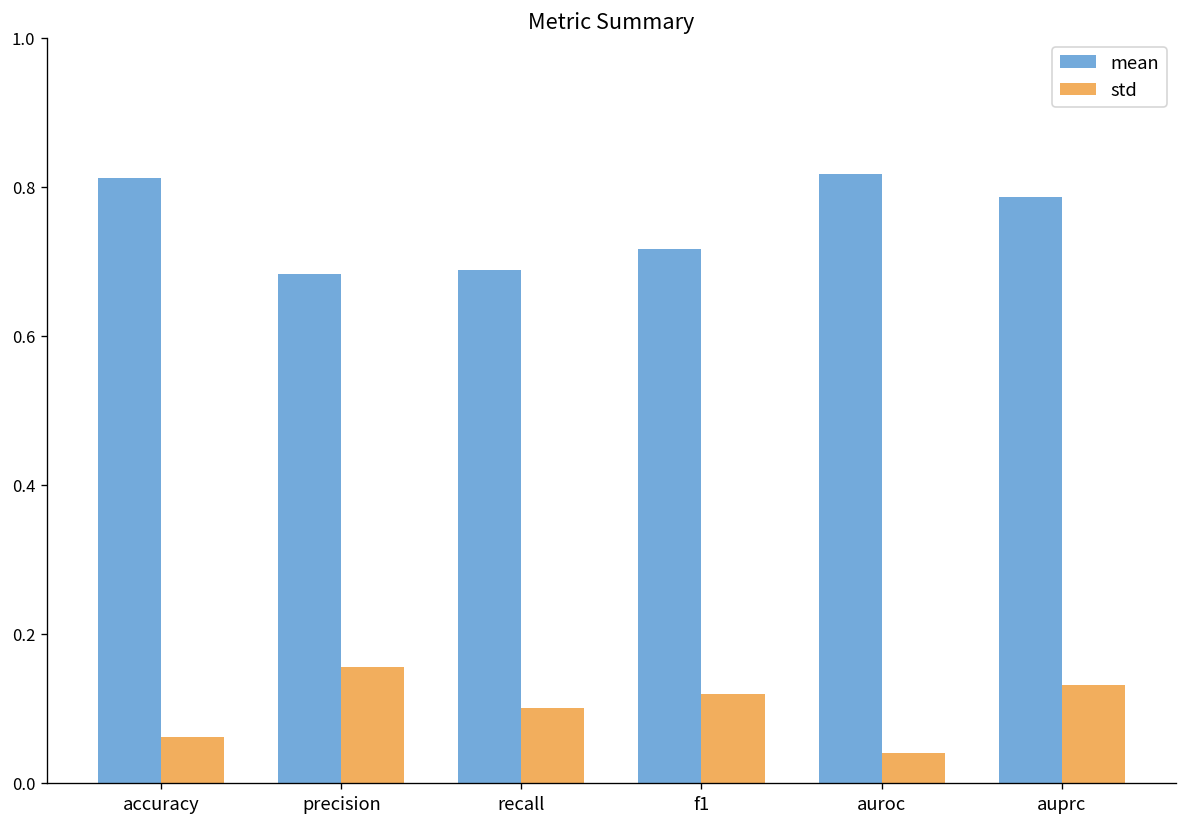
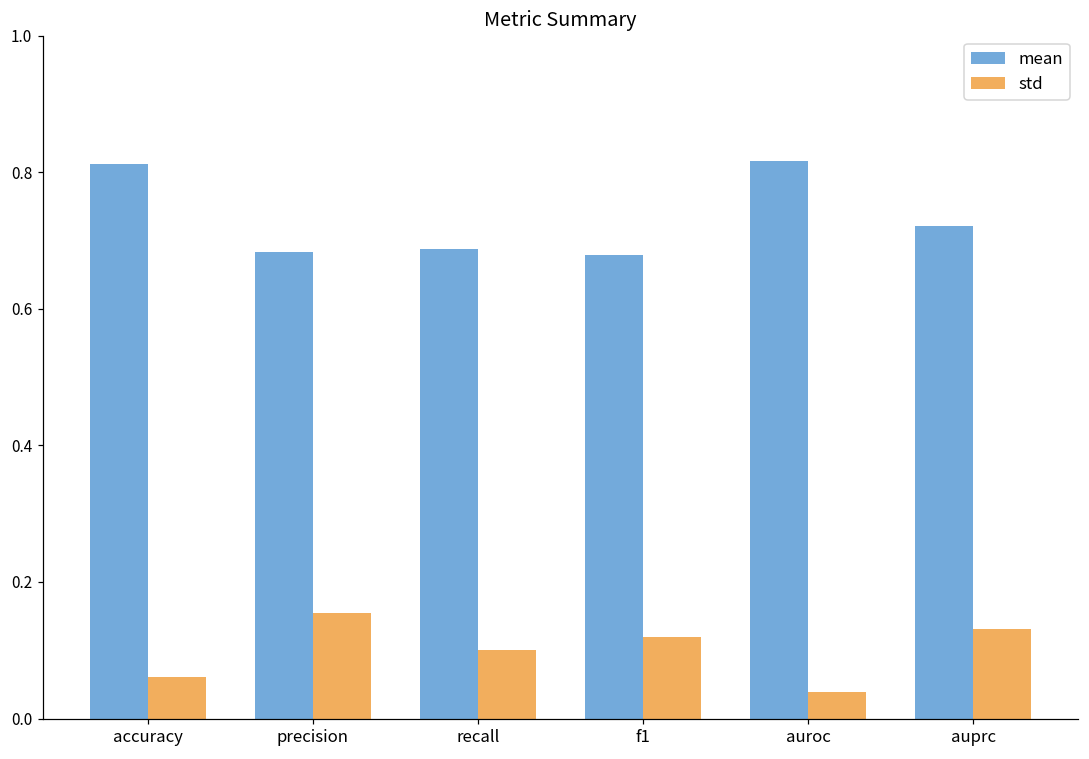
mean, f1: 0.72 -> 0.68
mean, auprc: 0.79 -> 0.72
